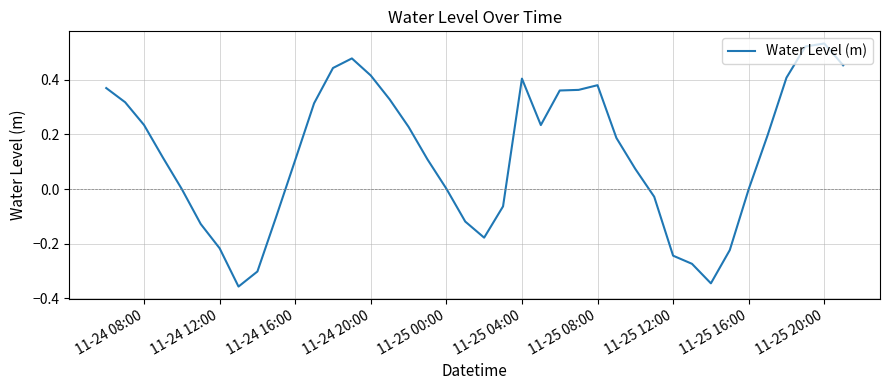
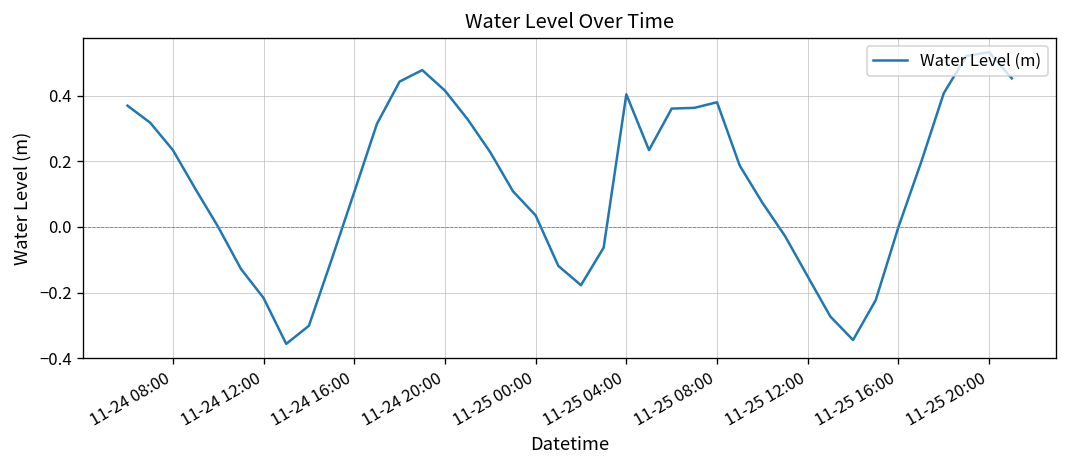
11-25 00:00: 0.00 -> 0.04
11-25 12:00: -0.24 -> -0.15
